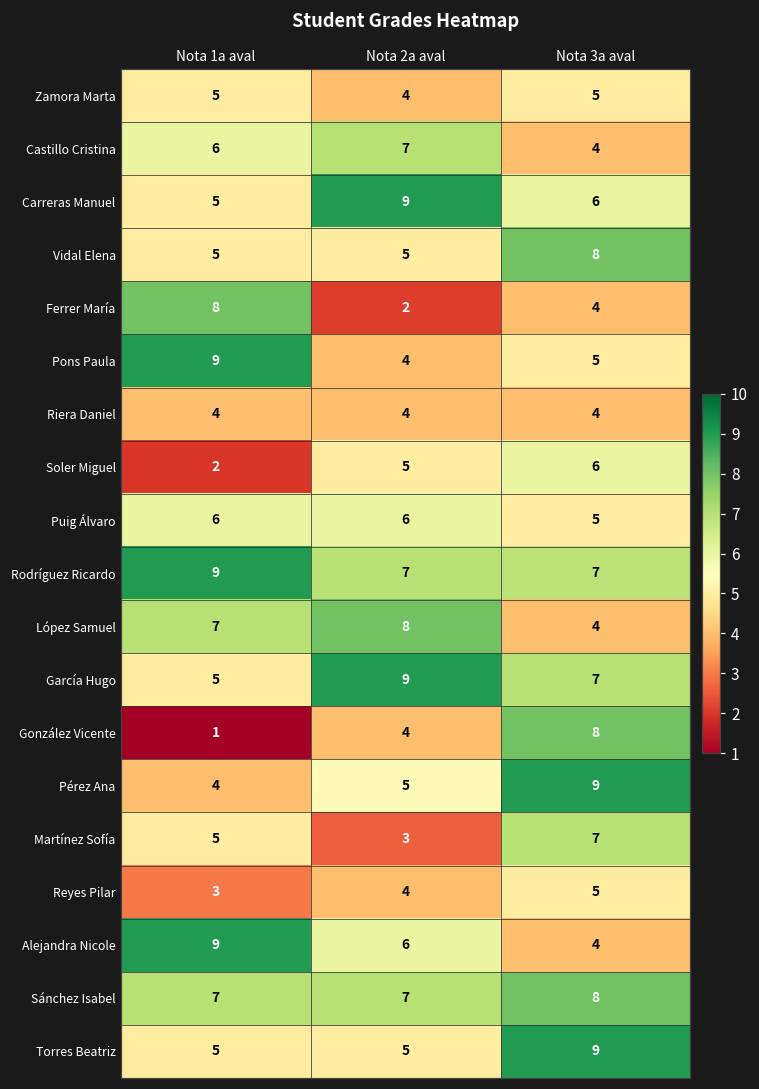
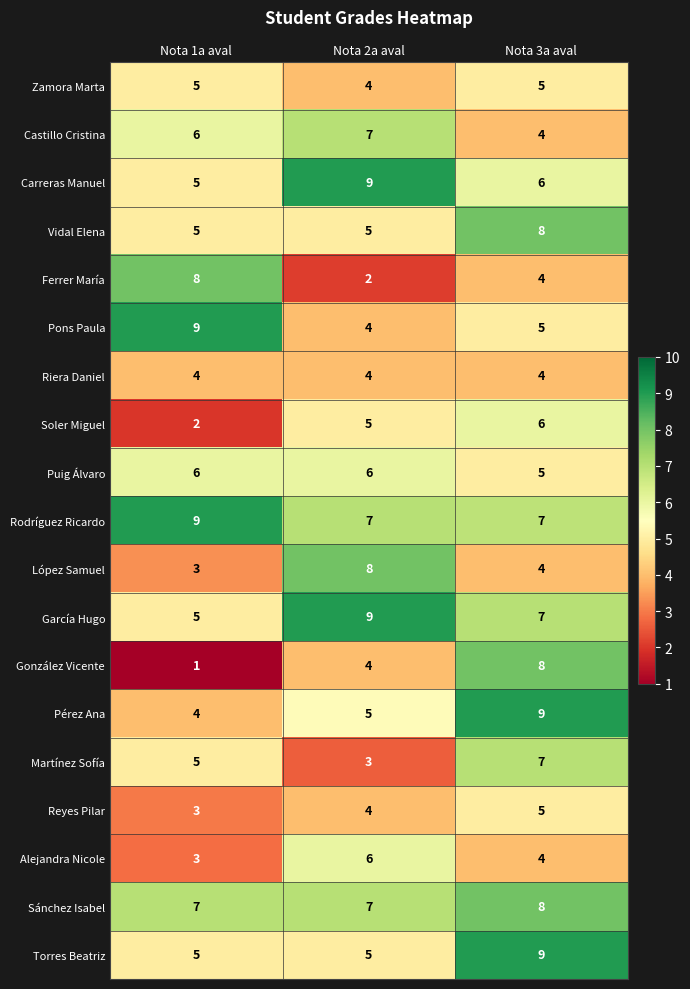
López Samuel, Nota 1a aval: 7 -> 3
Alejandra Nicole, Nota 1a aval: 9 -> 3
